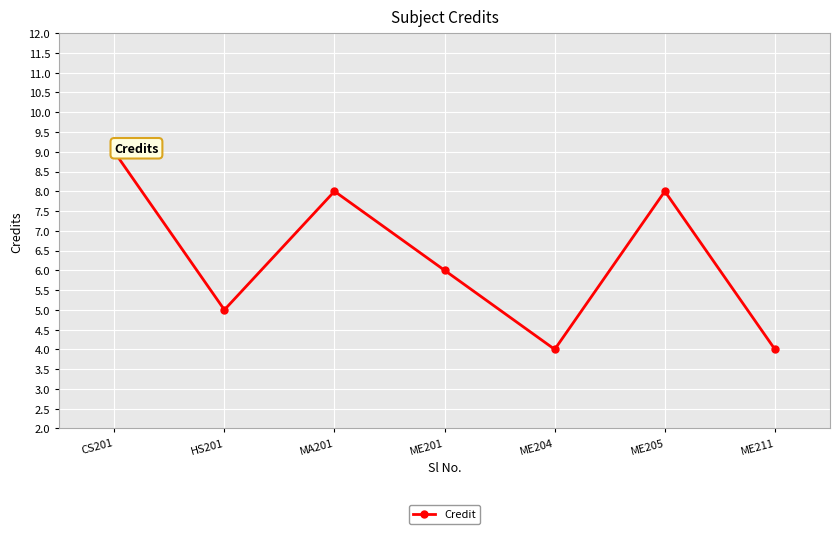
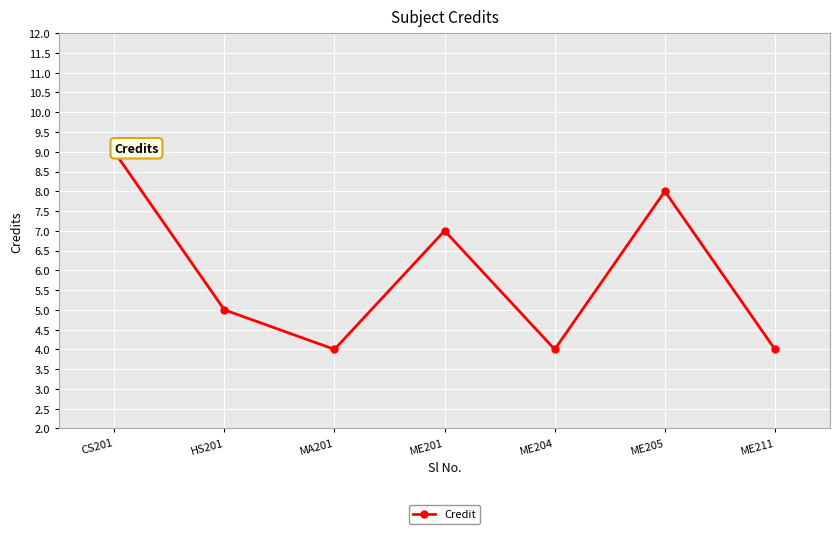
MA201: 8 -> 4
ME201: 6 -> 7
